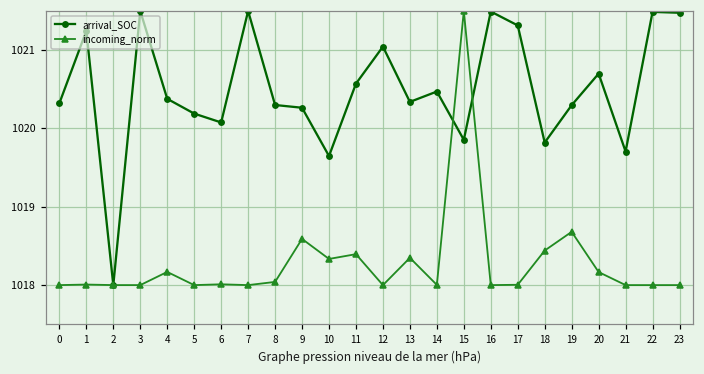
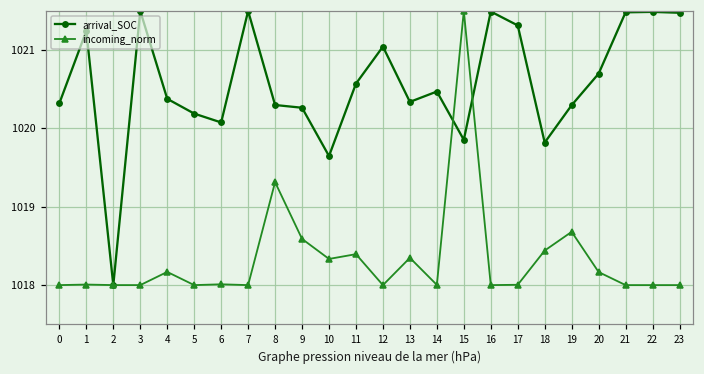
incoming_norm, 8: 1018.0 -> 1019.3
arrival_SOC, 21: 1019.7 -> 1021.5
